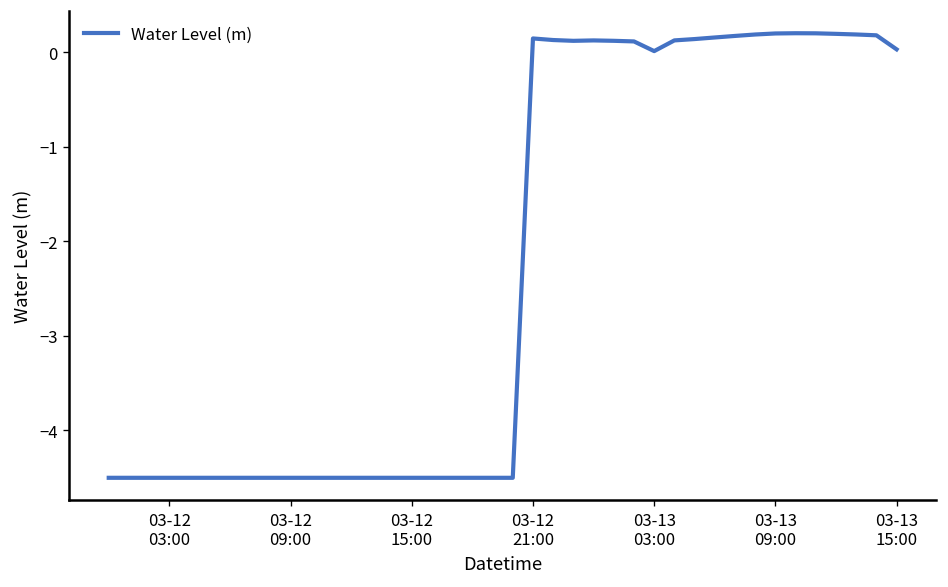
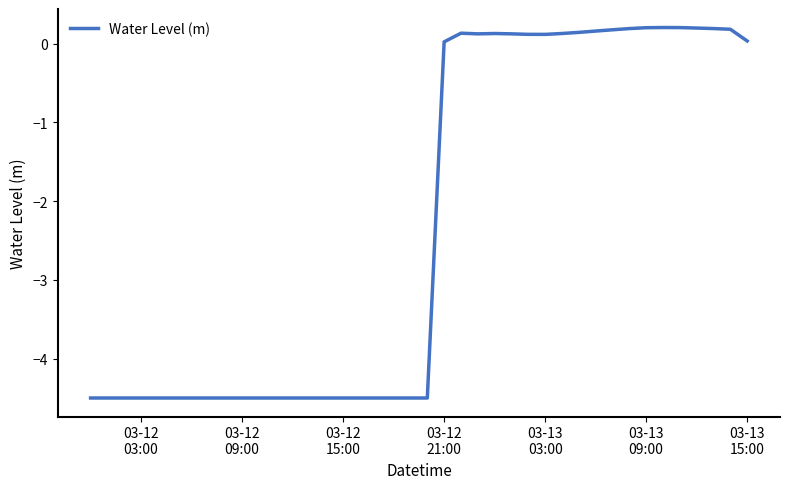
03-12 21:00: 0.1 -> 0.0
03-13 03:00: 0.0 -> 0.1
